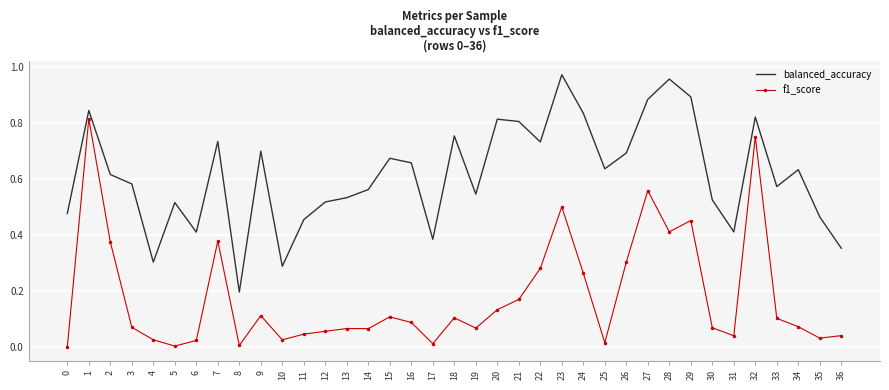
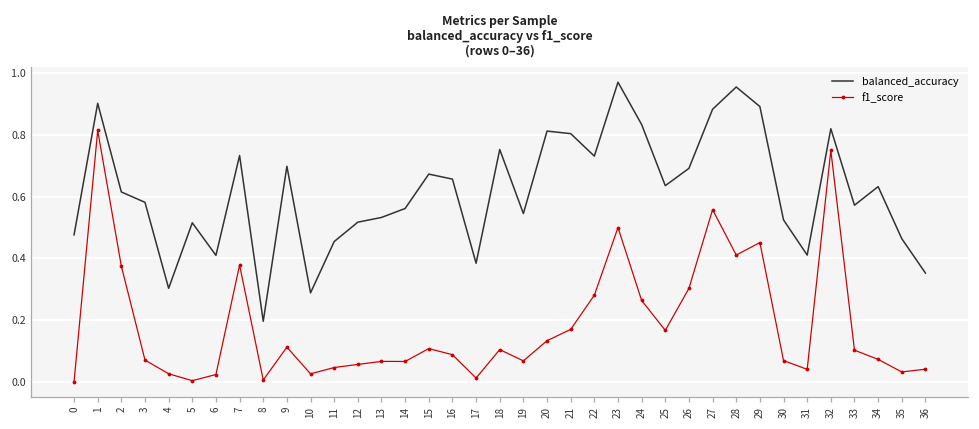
balanced_accuracy, 1: 0.84 -> 0.90
f1_score, 25: 0.02 -> 0.17
